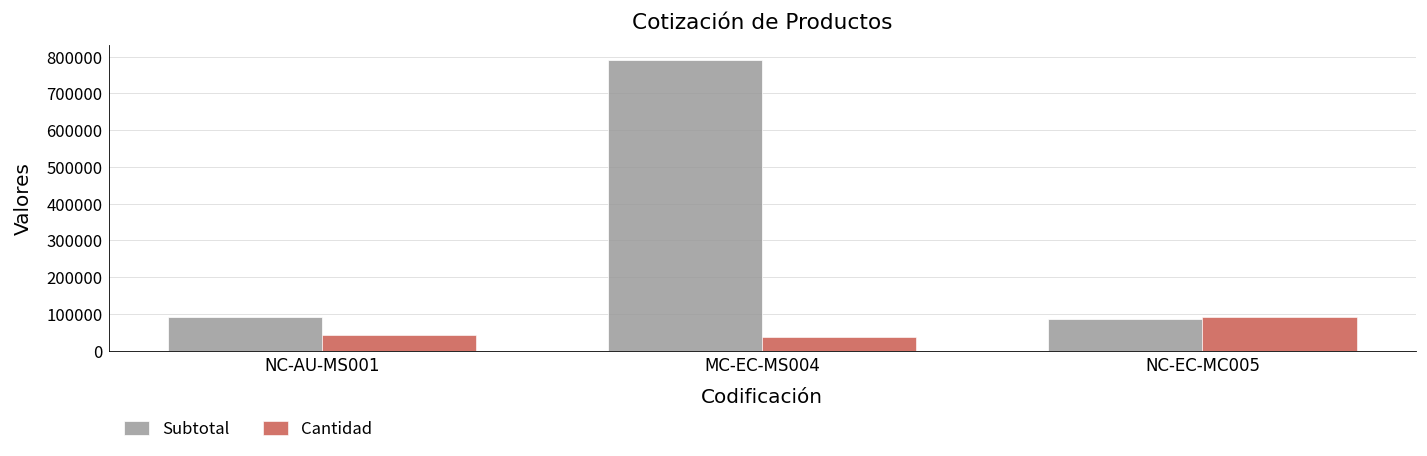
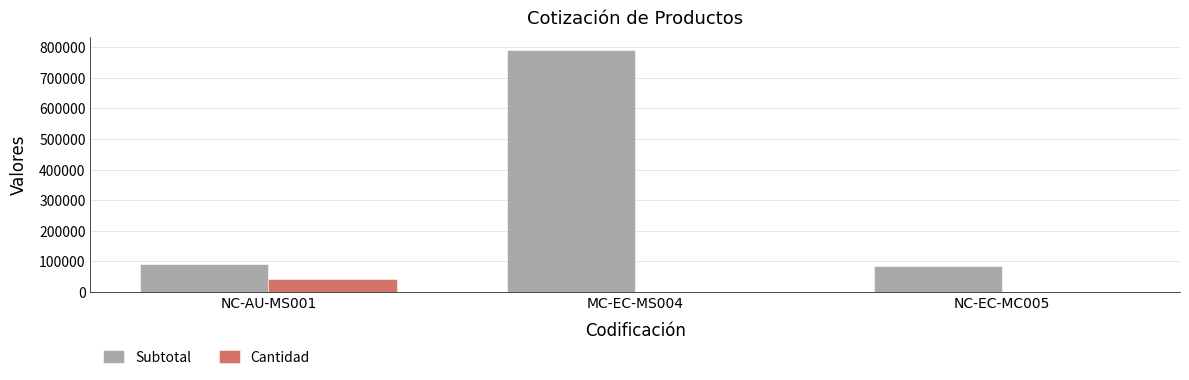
Cantidad, MC-EC-MS004: 40000 -> 0
Cantidad, NC-EC-MC005: 90000 -> 0
